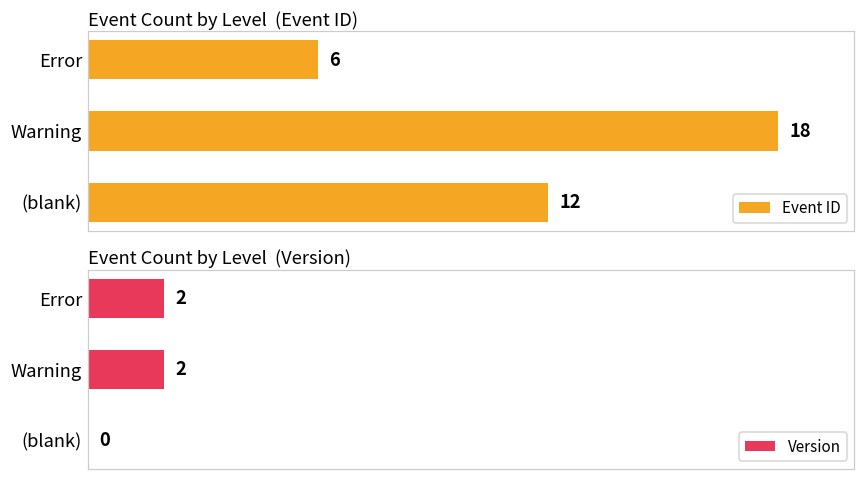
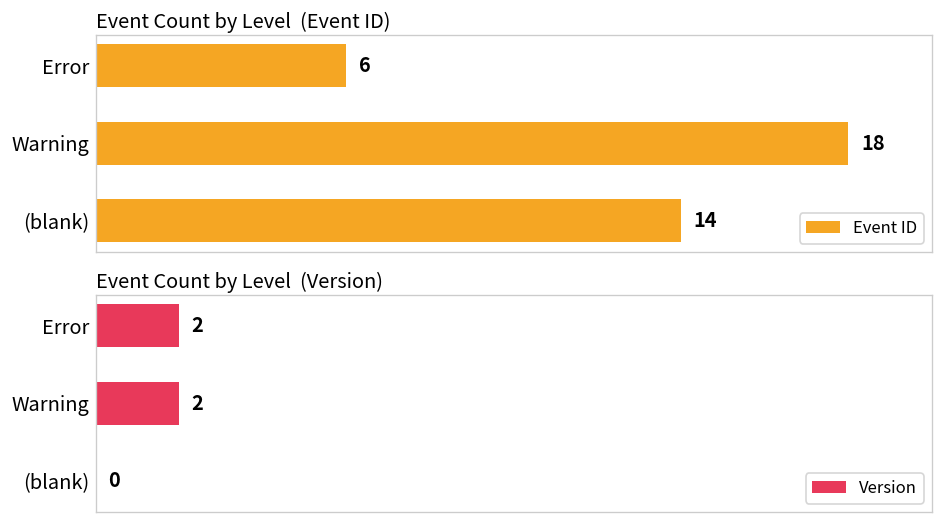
Event Count by Level (Event ID), (blank): 12 -> 14
